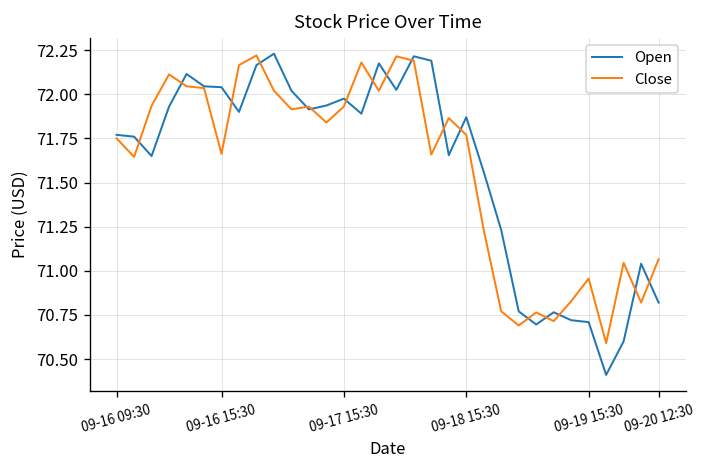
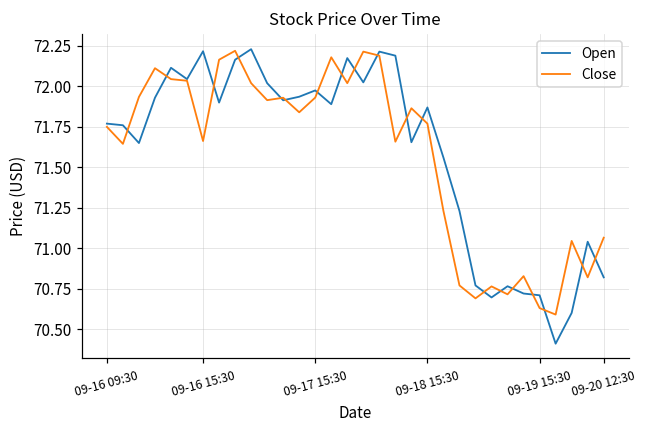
Open, 09-16 15:30: 72.04 -> 72.22
Close, 09-19 15:30: 70.96 -> 70.63
